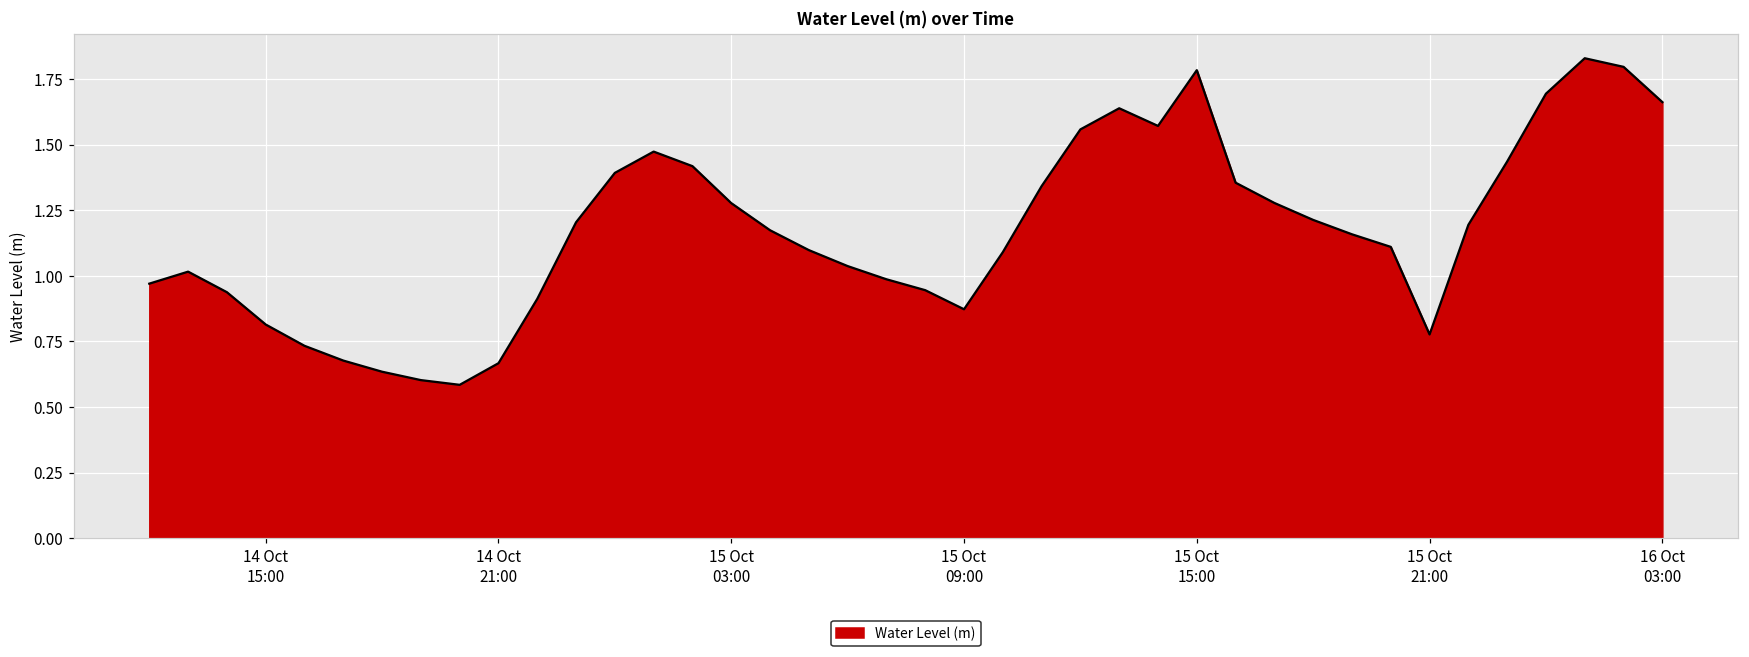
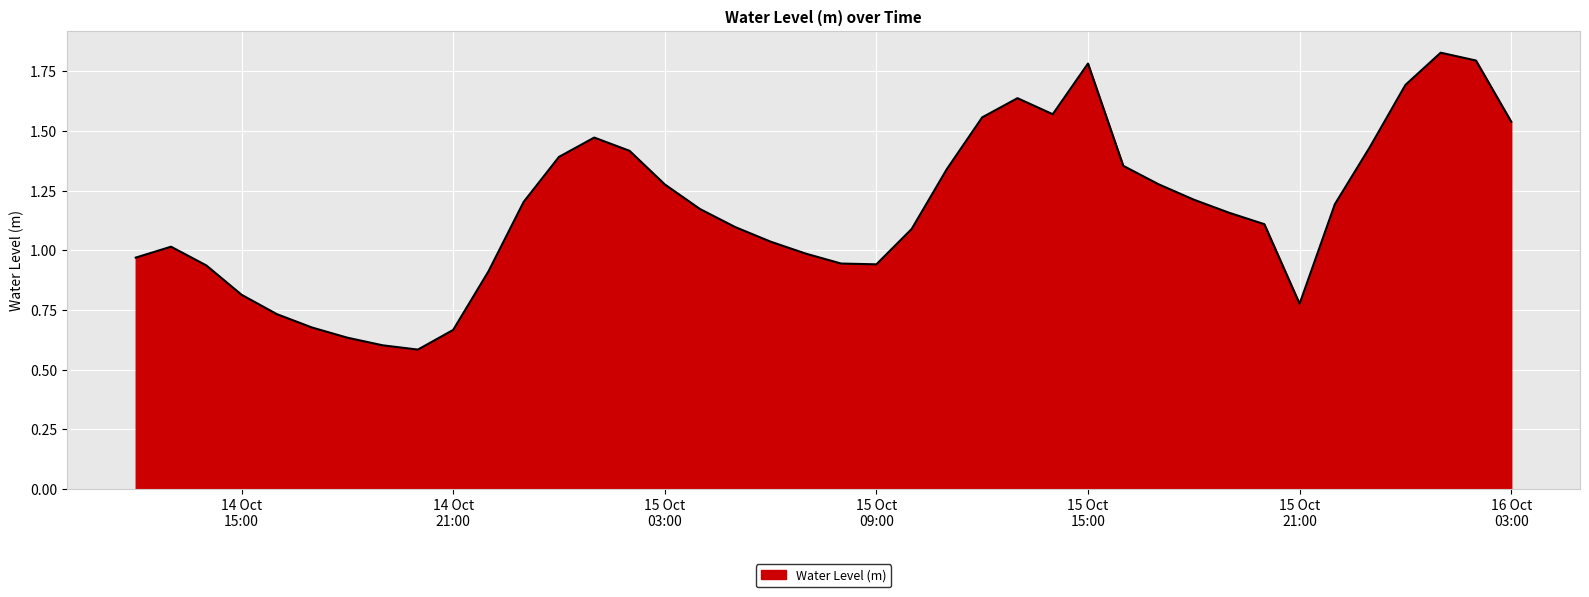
15 Oct 09:00: 0.87 -> 0.94
16 Oct 03:00: 1.66 -> 1.54
